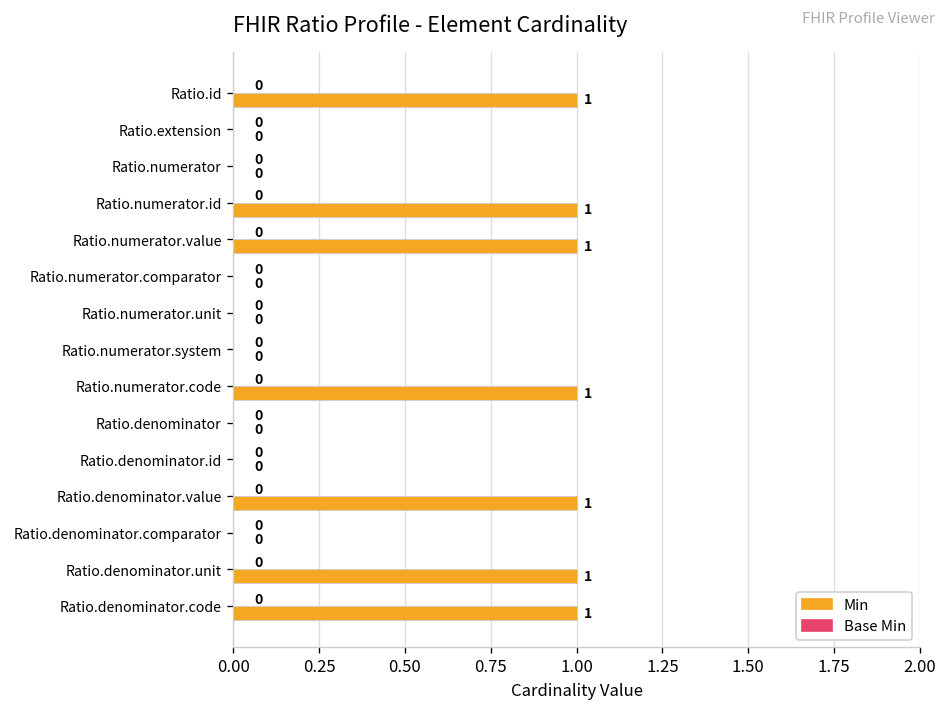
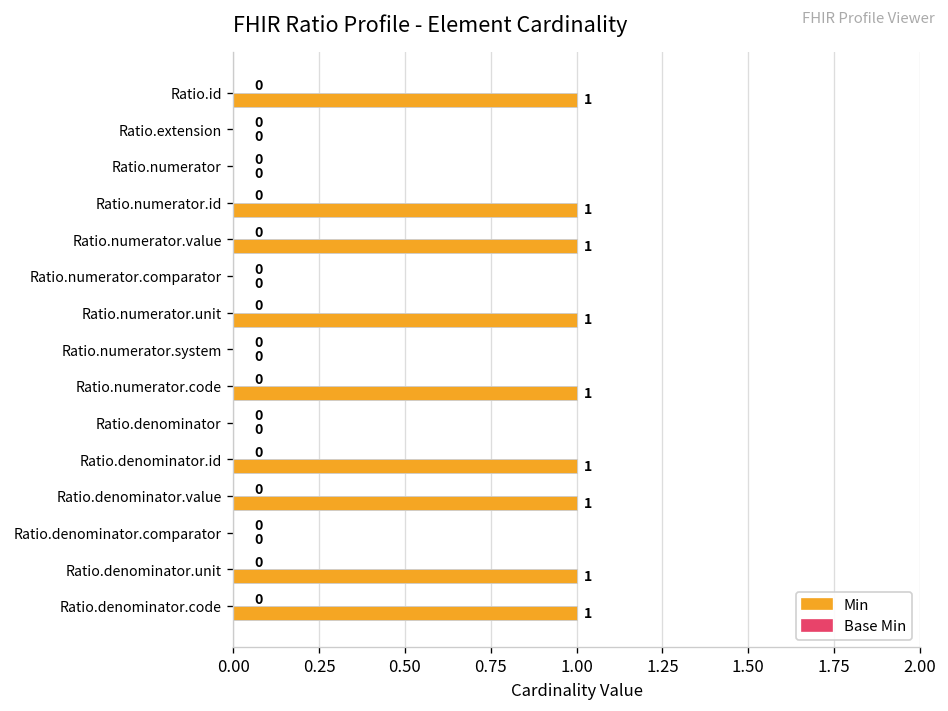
Min, Ratio.numerator.unit: 0 -> 1
Min, Ratio.denominator.id: 0 -> 1
